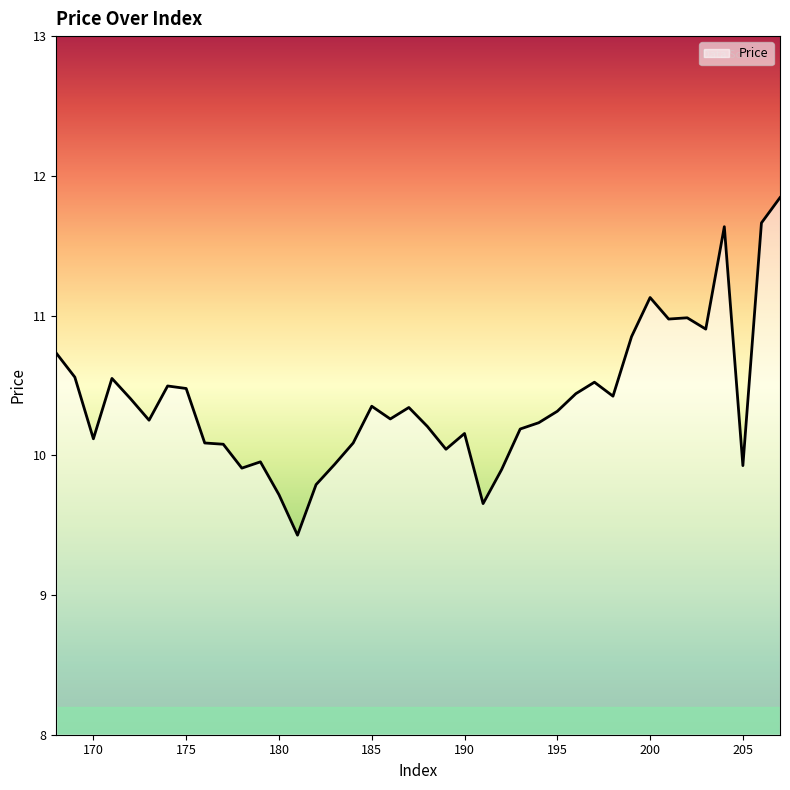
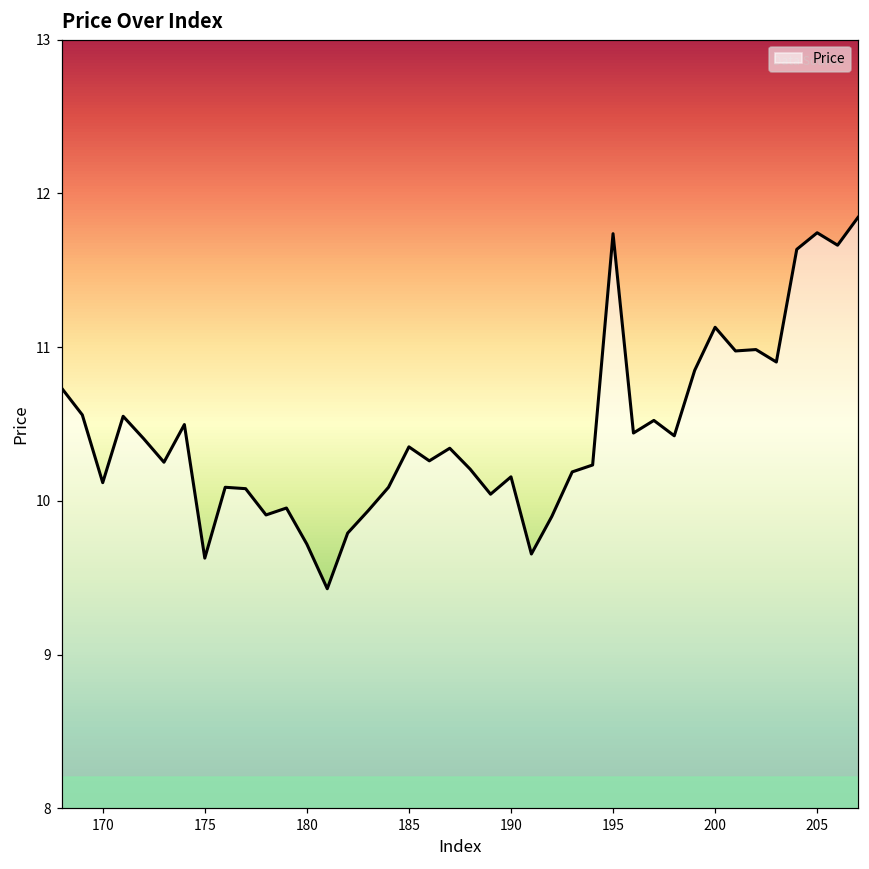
175: 10.48 -> 9.63
195: 10.32 -> 11.74
205: 9.93 -> 11.74
